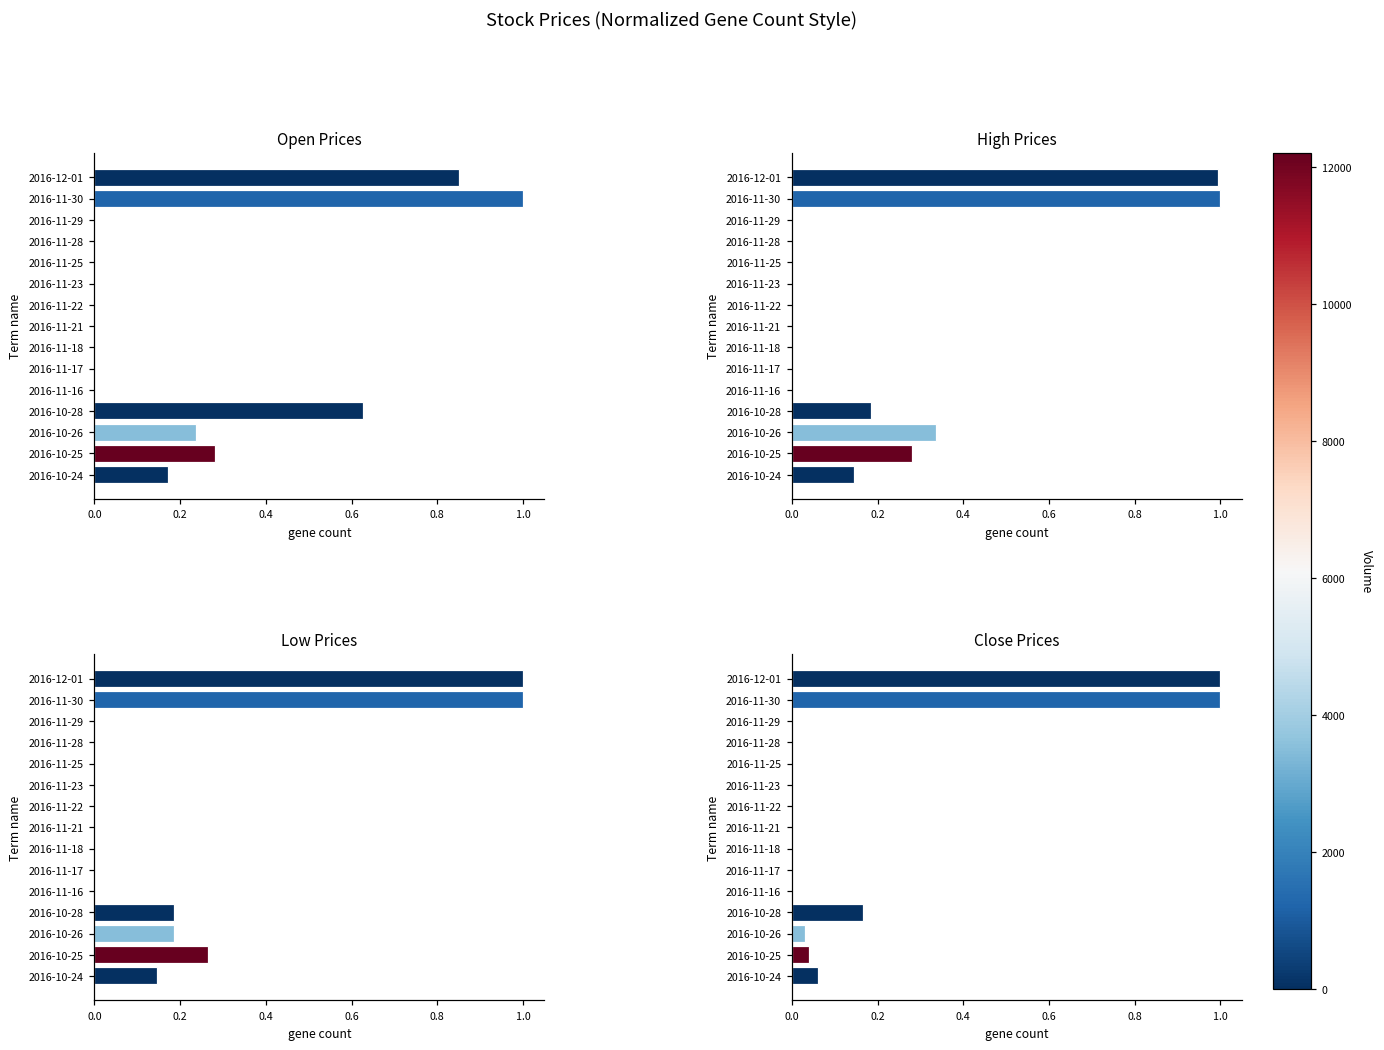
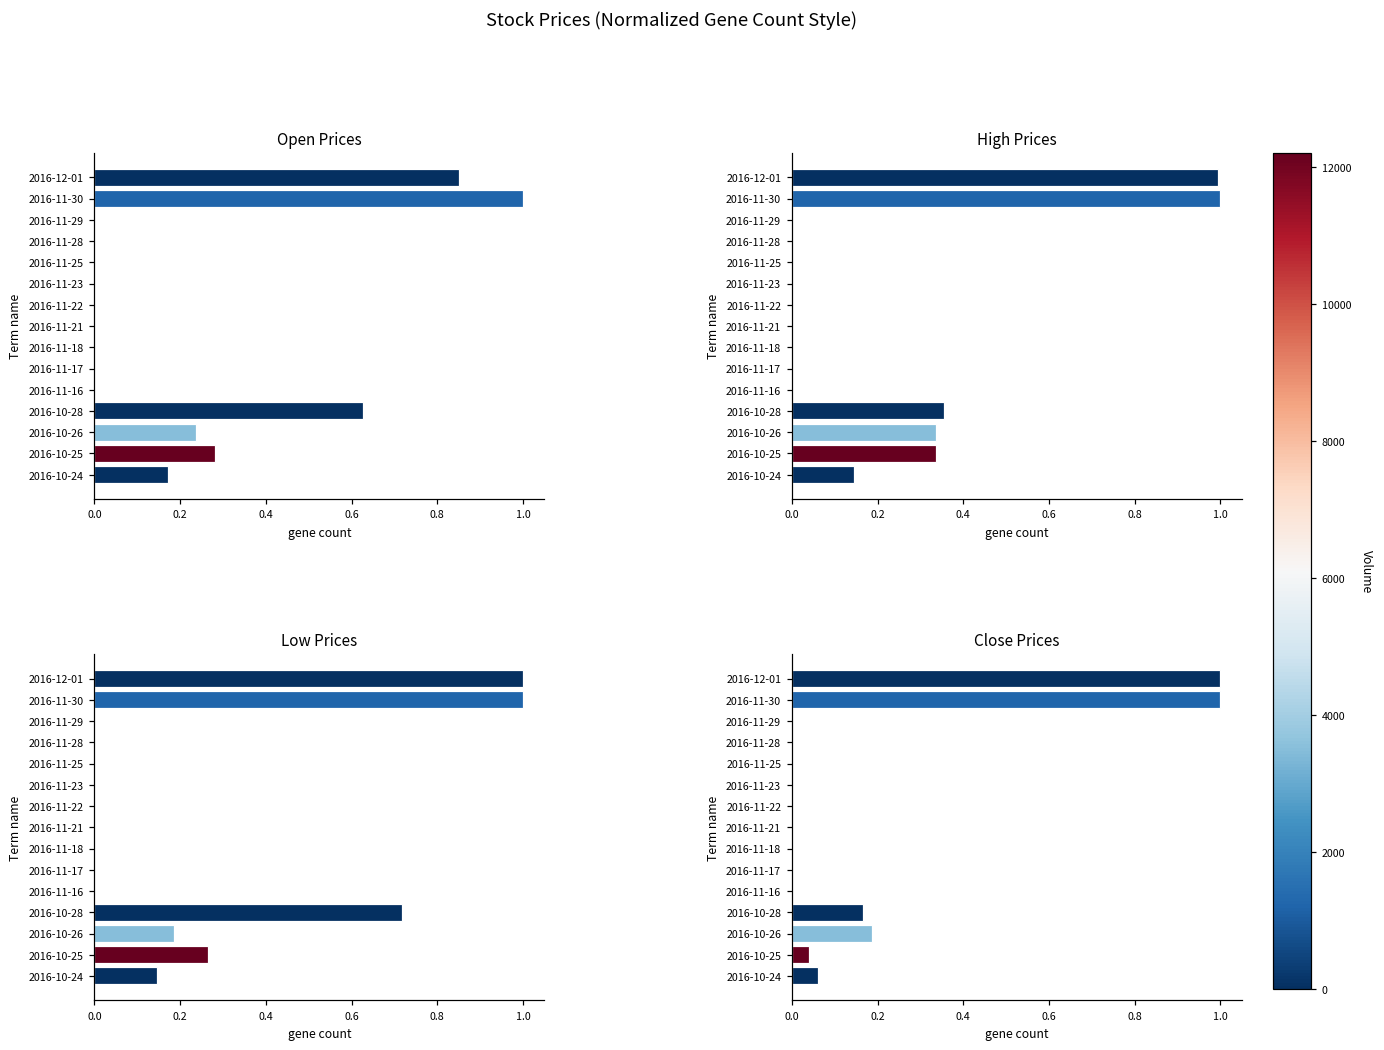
High Prices, 2016-10-28: 0.19 -> 0.35
High Prices, 2016-10-25: 0.28 -> 0.34
Low Prices, 2016-10-28: 0.19 -> 0.72
Close Prices, 2016-10-26: 0.03 -> 0.19
